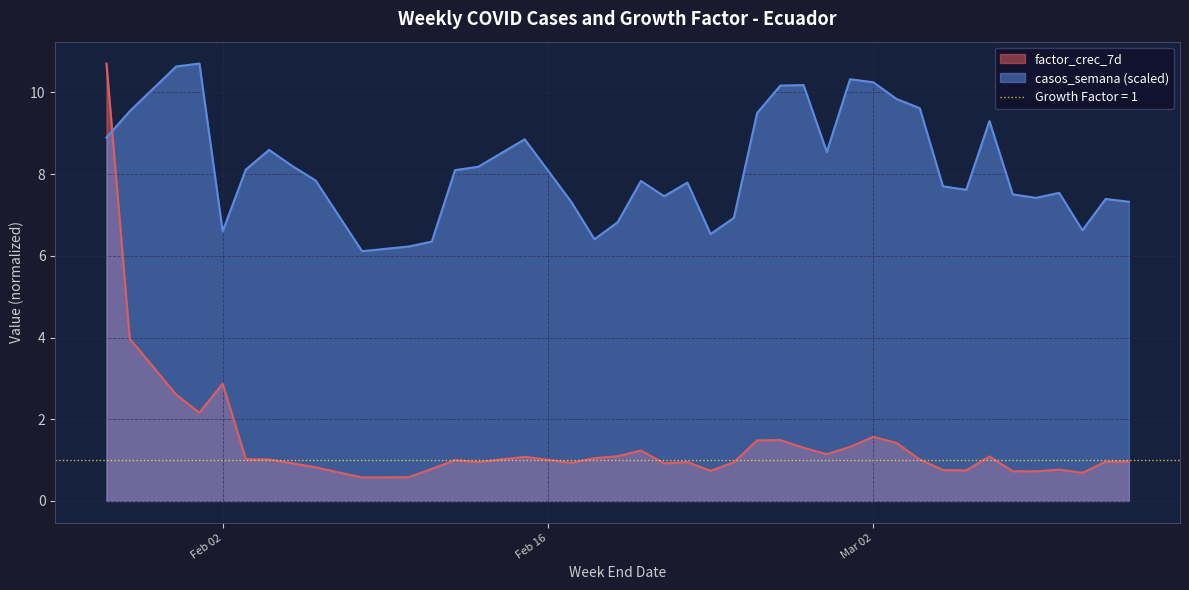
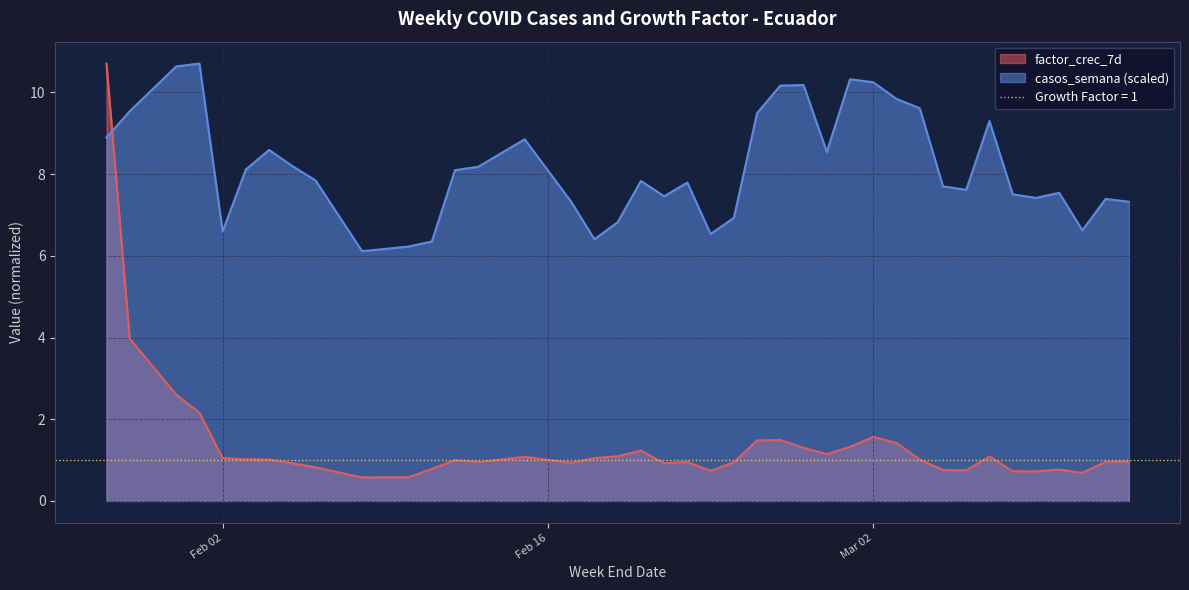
factor_crec_7d, Feb 02: 2.9 -> 1.1
